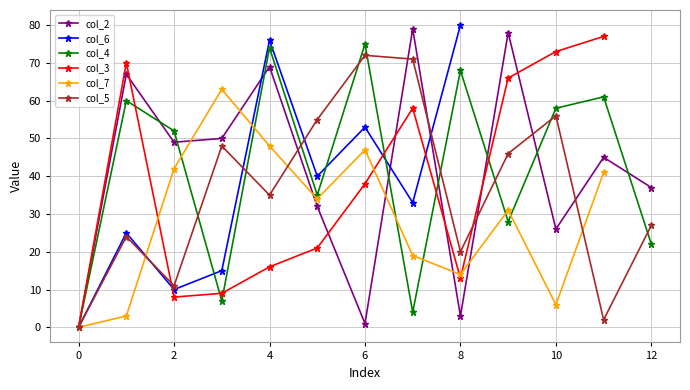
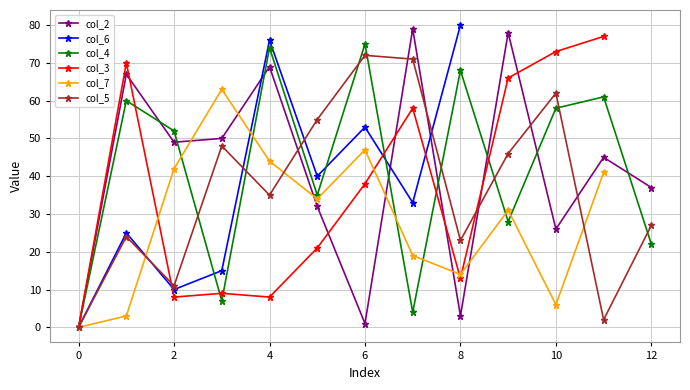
col_3, 4: 16 -> 8
col_7, 4: 48 -> 44
col_5, 8: 20 -> 23
col_5, 10: 56 -> 62
